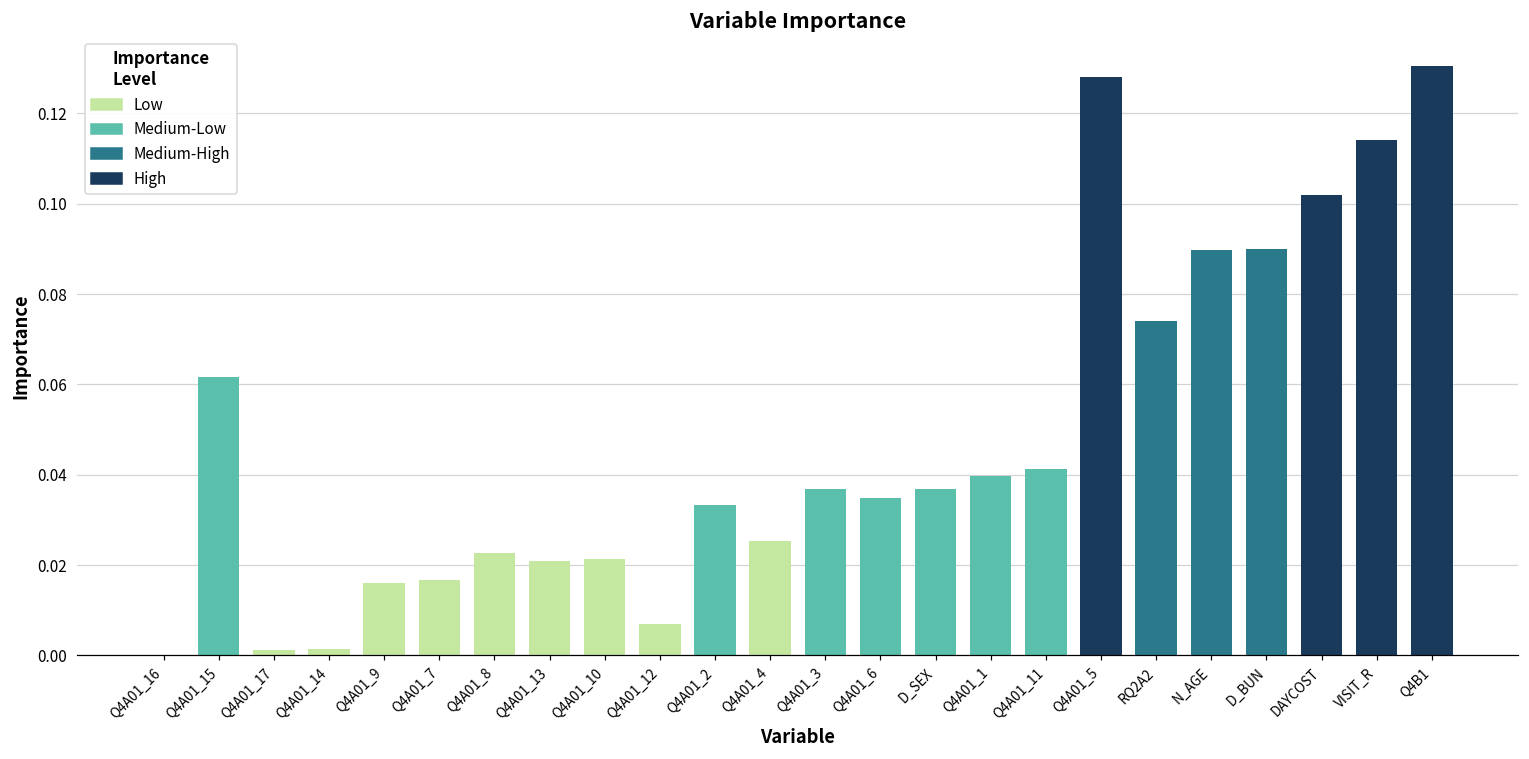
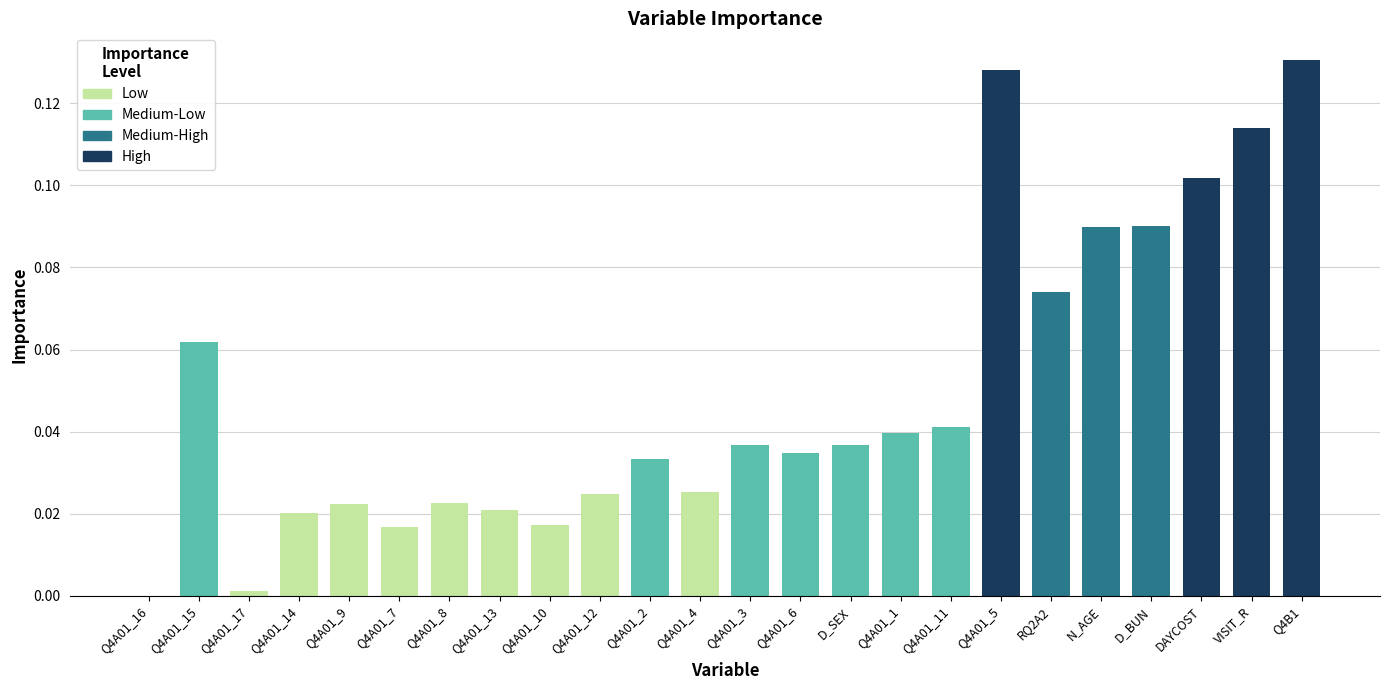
Q4A01_14: 0.001 -> 0.020
Q4A01_9: 0.016 -> 0.022
Q4A01_10: 0.021 -> 0.017
Q4A01_12: 0.007 -> 0.025
